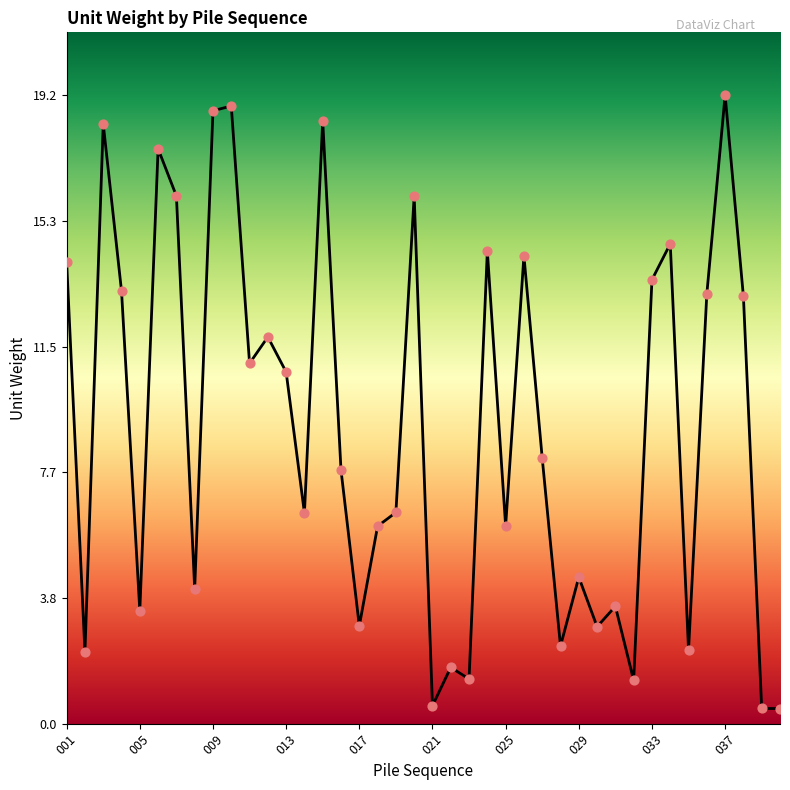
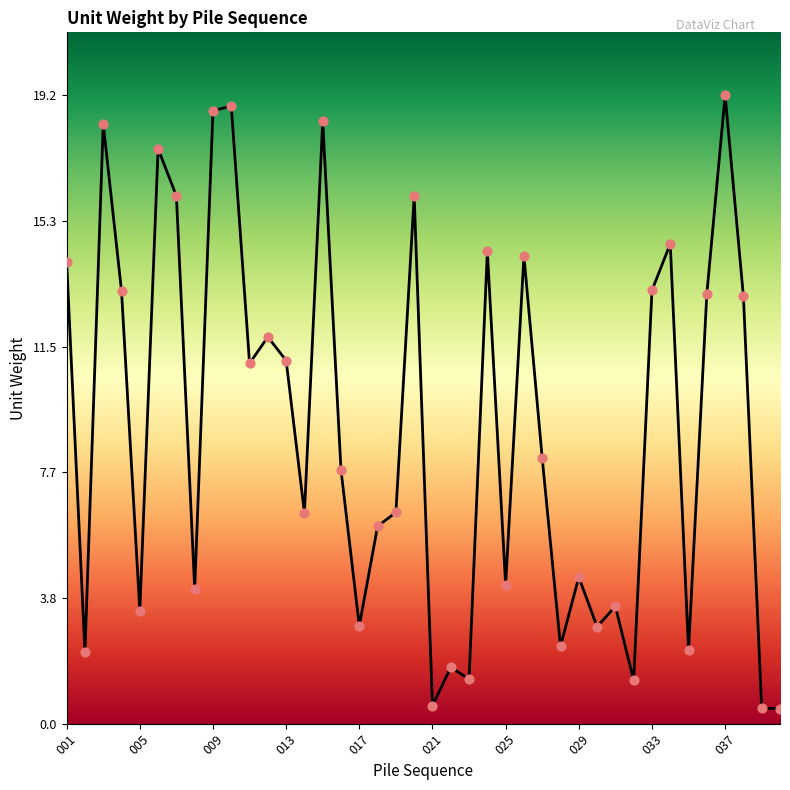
013: 10.7 -> 11.1
025: 6.0 -> 4.2
033: 13.5 -> 13.2
